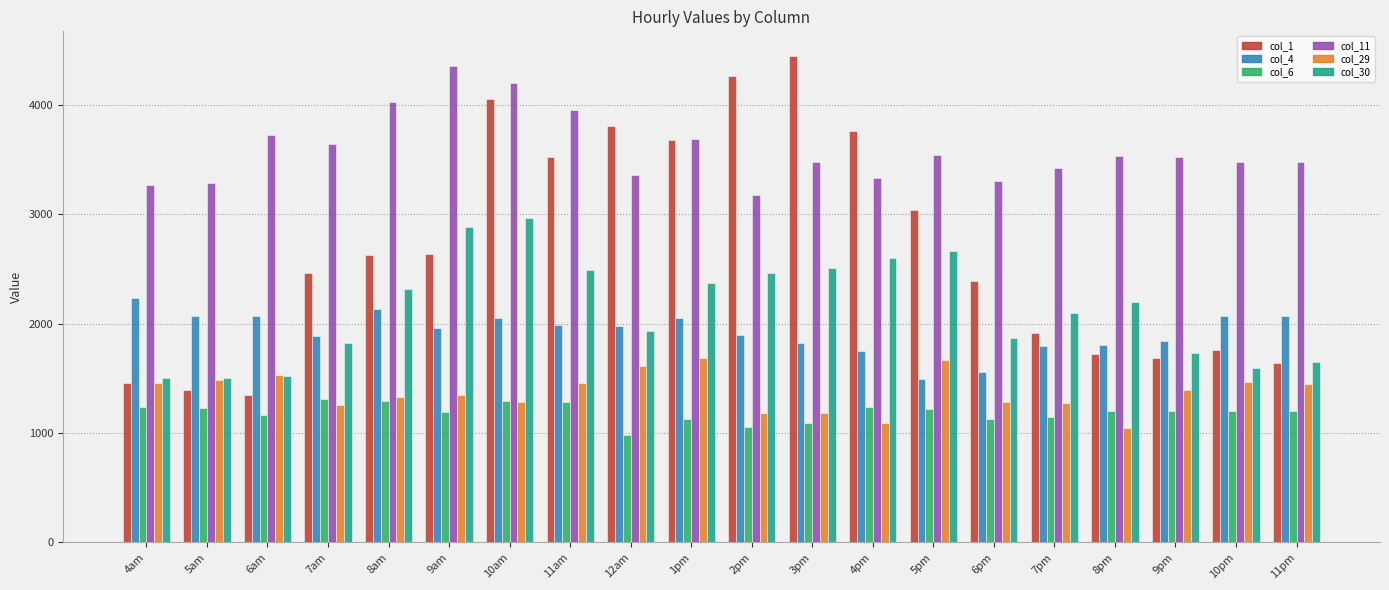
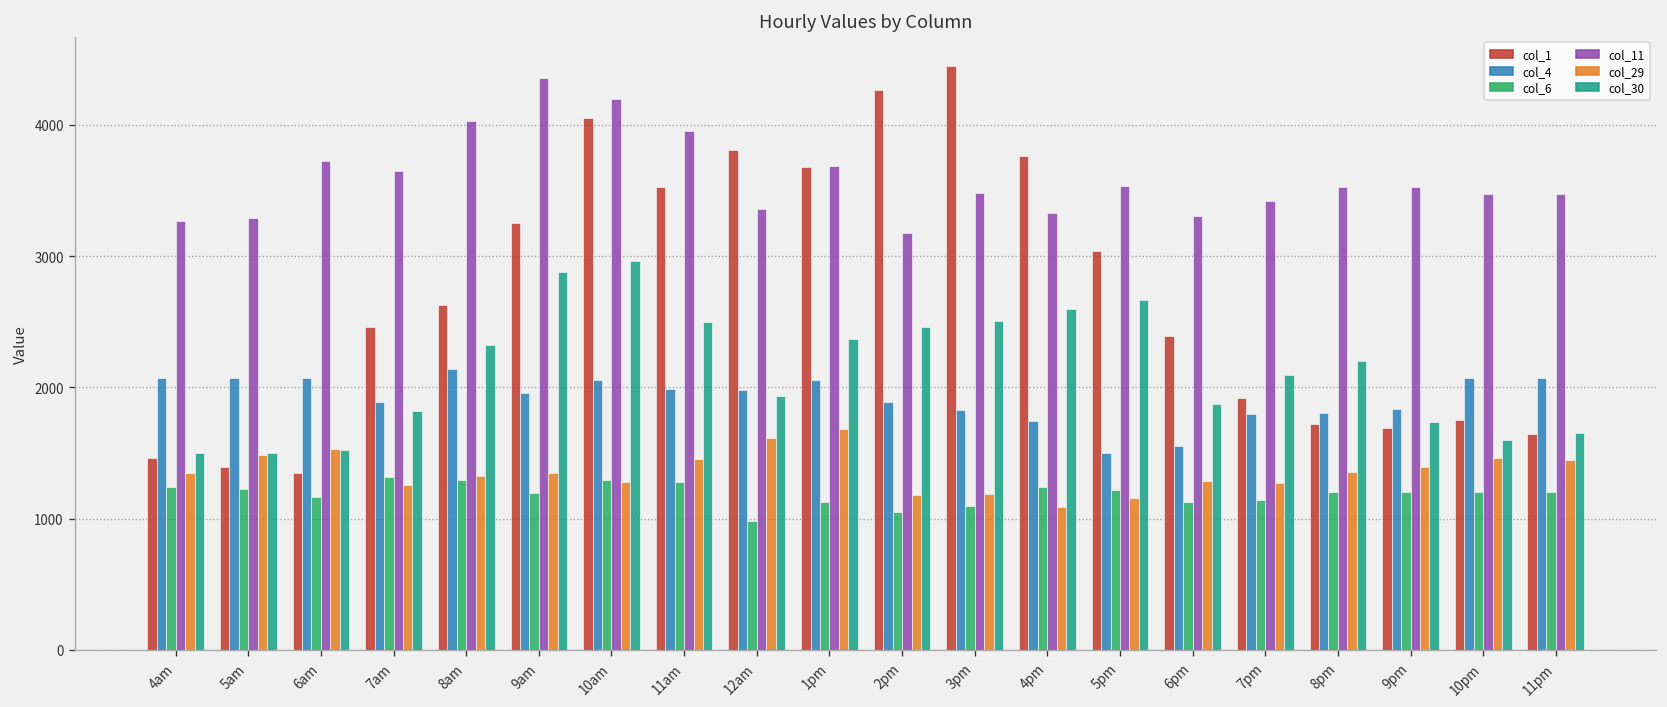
col_4, 4am: 2230 -> 2070
col_29, 4am: 1460 -> 1350
col_1, 9am: 2630 -> 3250
col_29, 5pm: 1670 -> 1160
col_29, 8pm: 1040 -> 1350
